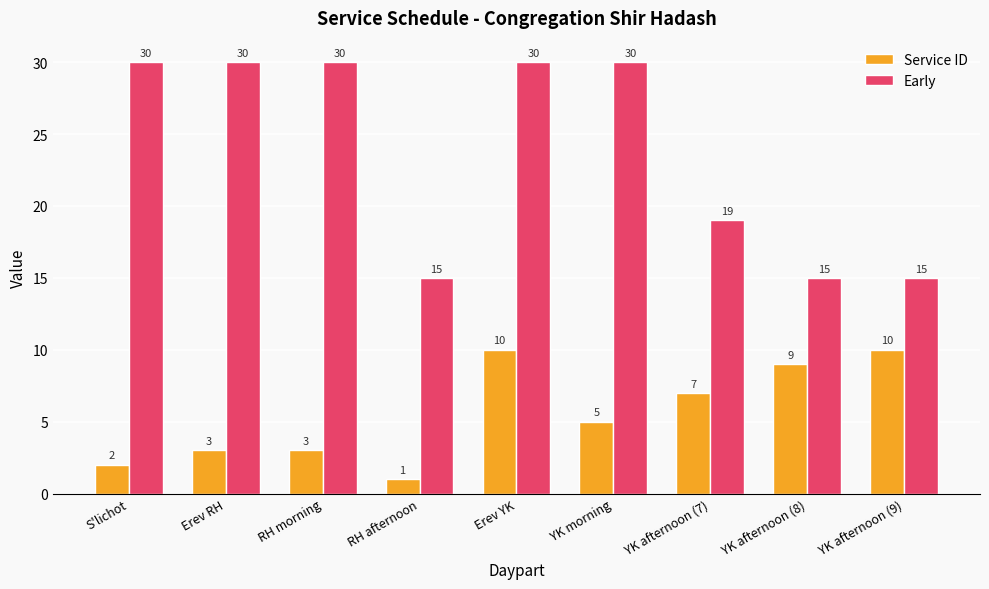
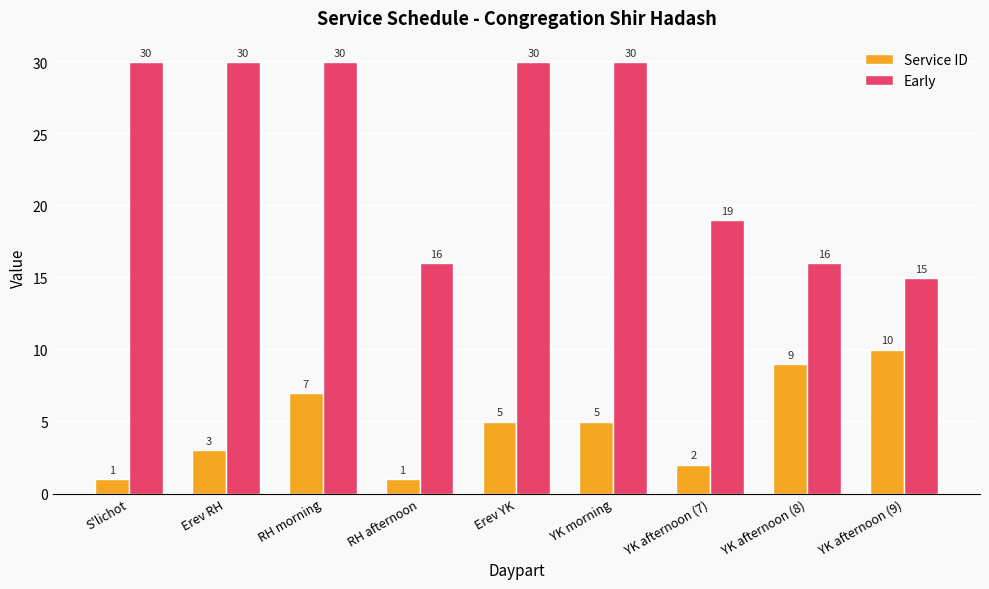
Service ID, S'lichot: 2 -> 1
Service ID, RH morning: 3 -> 7
Early, RH afternoon: 15 -> 16
Service ID, Erev YK: 10 -> 5
Service ID, YK afternoon (7): 7 -> 2
Early, YK afternoon (8): 15 -> 16
